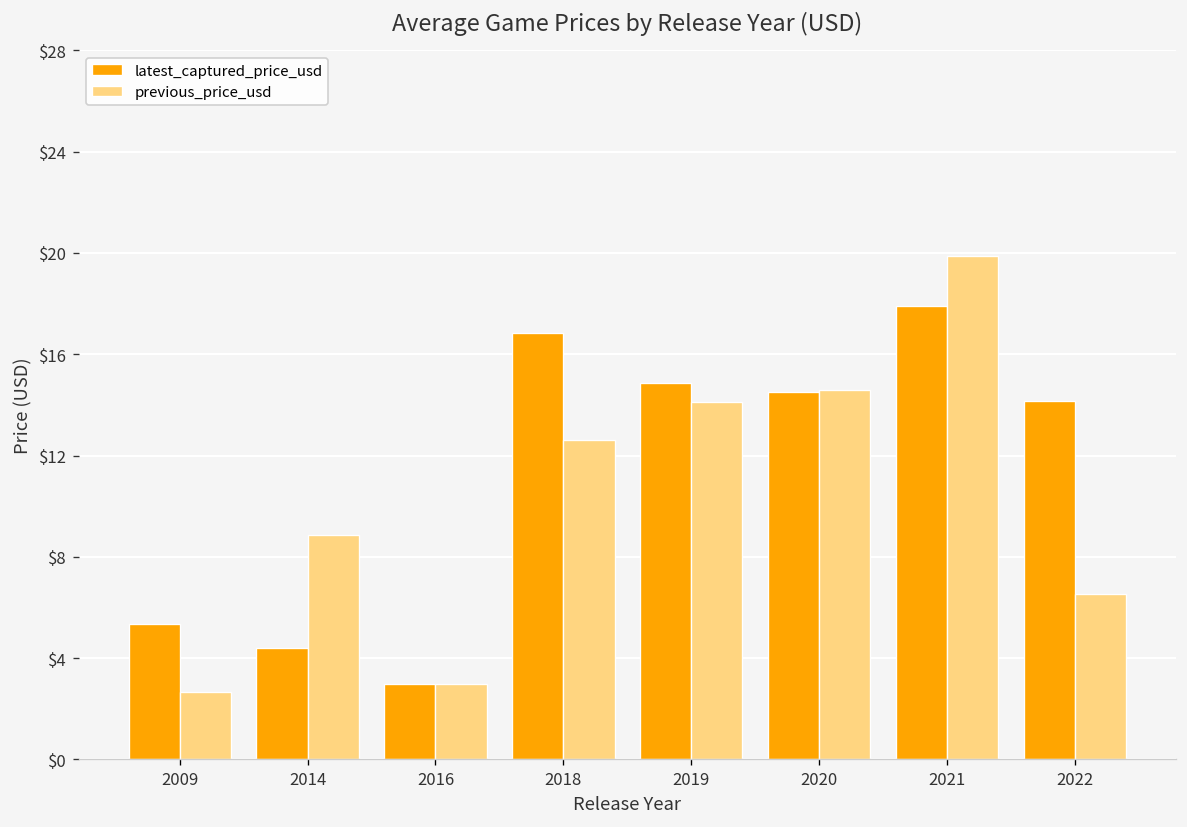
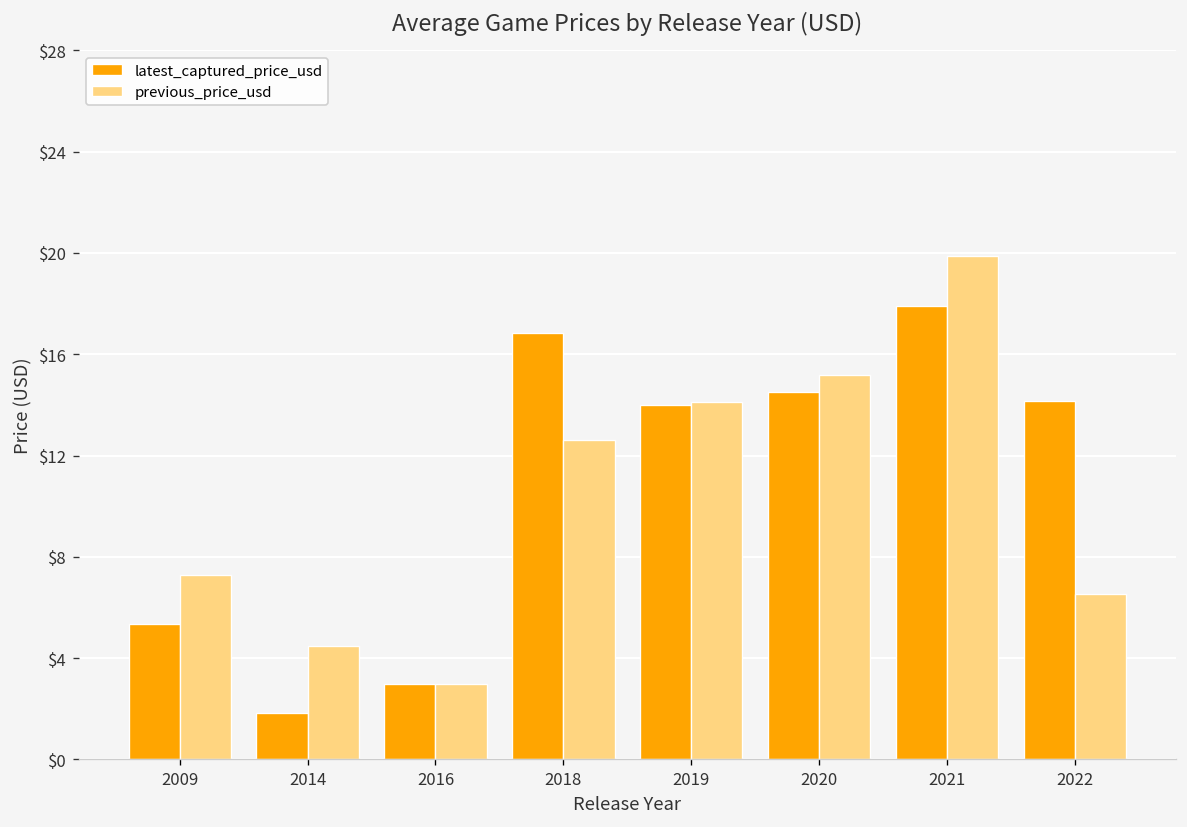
previous_price_usd, 2009: $2.7 -> $7.3
latest_captured_price_usd, 2014: $4.4 -> $1.8
previous_price_usd, 2014: $8.9 -> $4.5
latest_captured_price_usd, 2019: $14.9 -> $14.0
previous_price_usd, 2020: $14.6 -> $15.2
